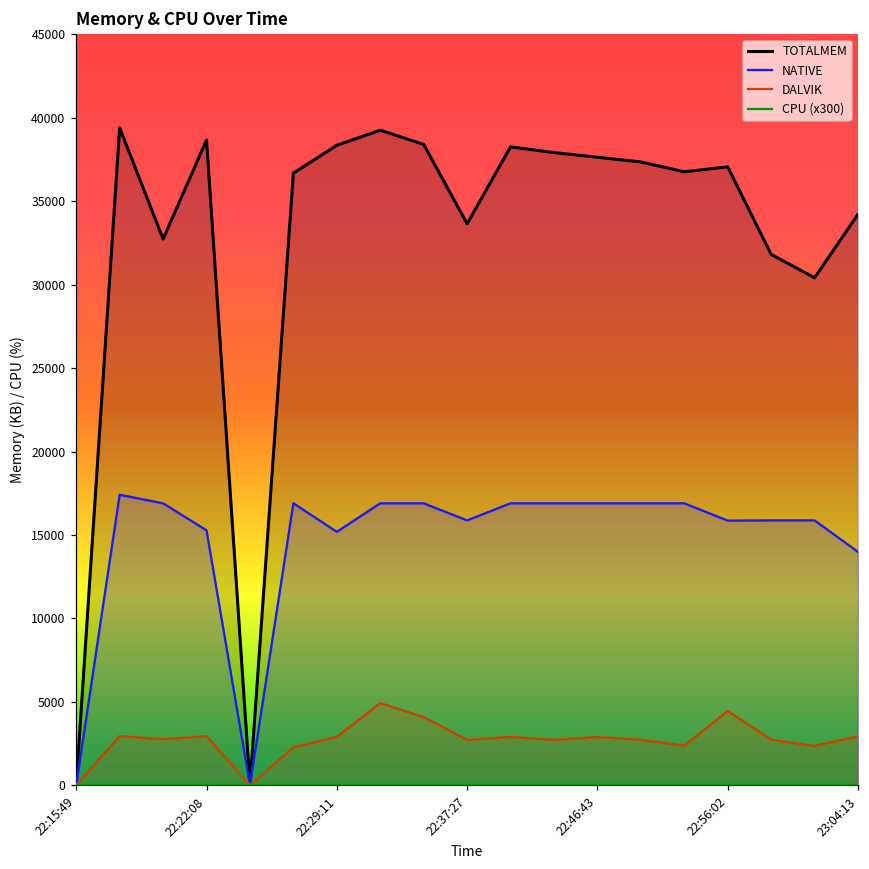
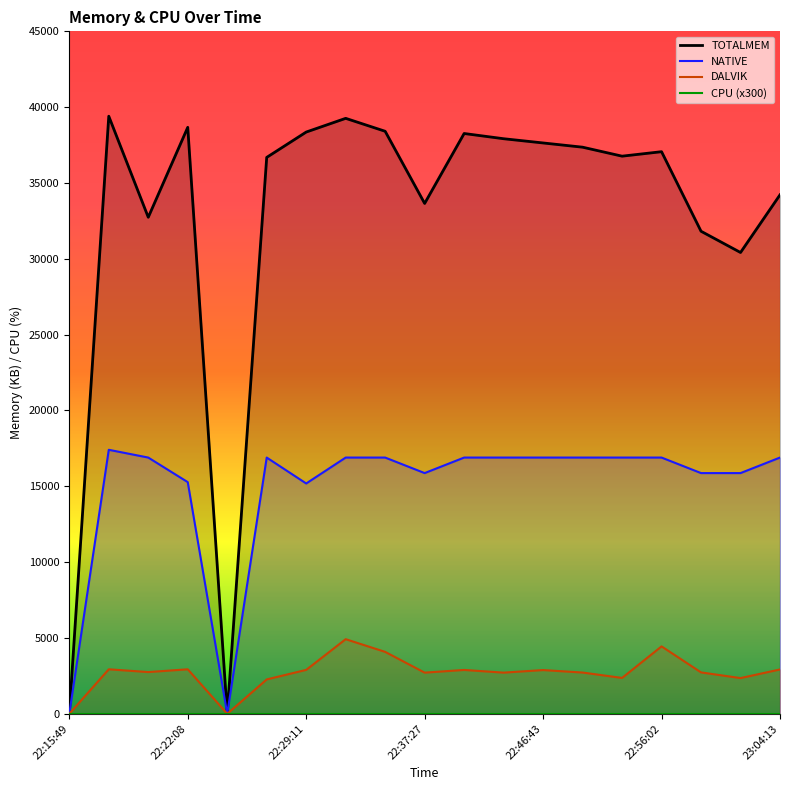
NATIVE, 22:56:02: 15900 -> 16900
NATIVE, 23:04:13: 14000 -> 16900
